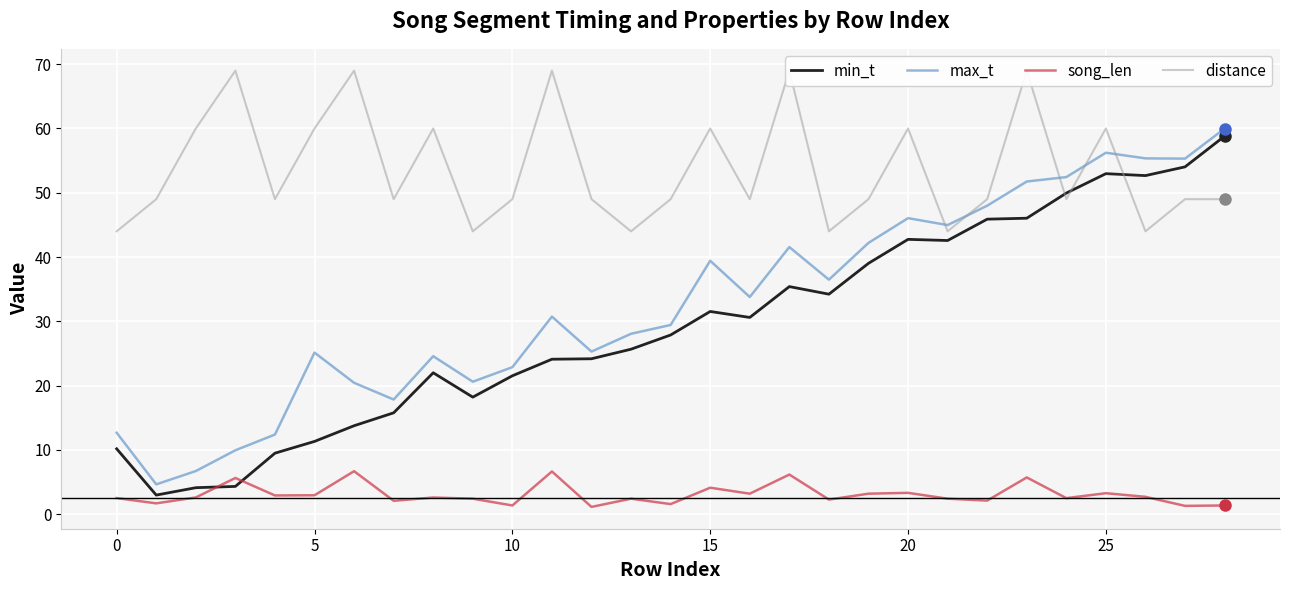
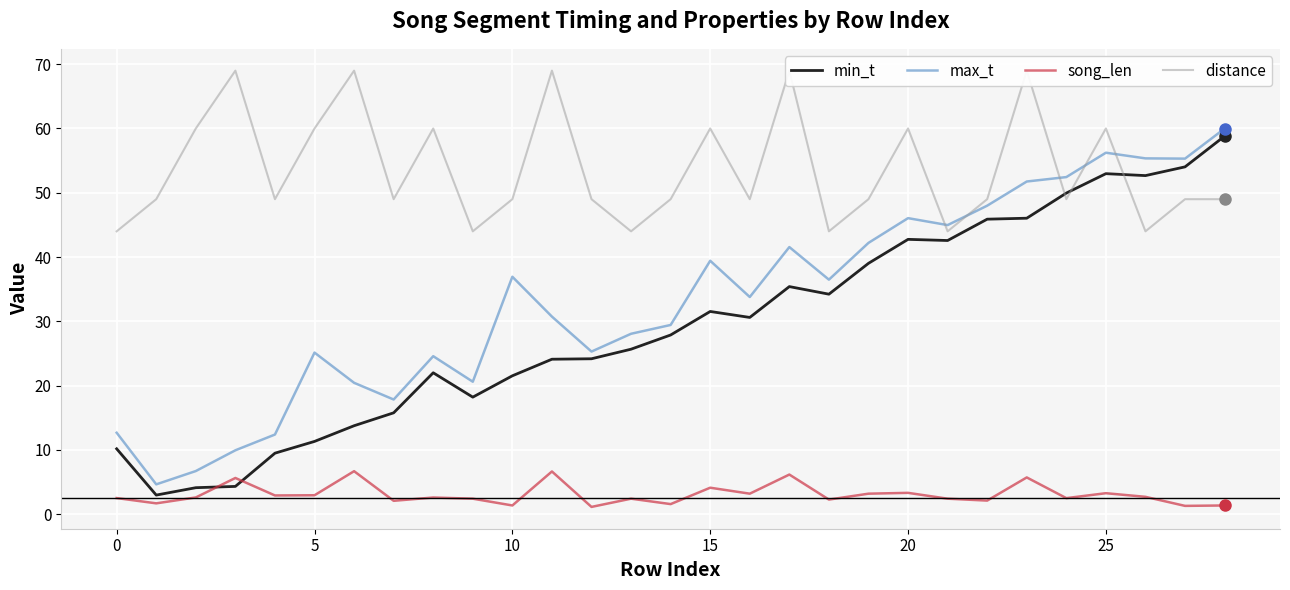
max_t, 10: 23 -> 37
